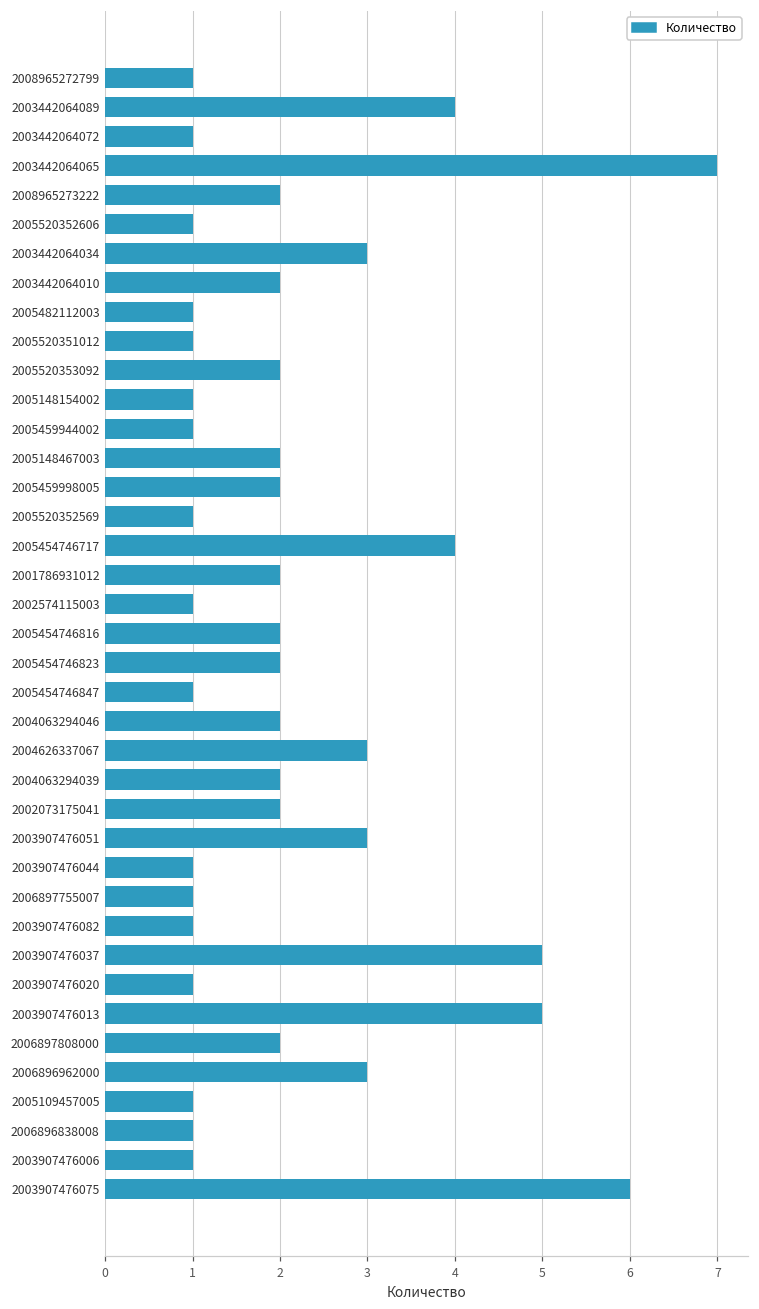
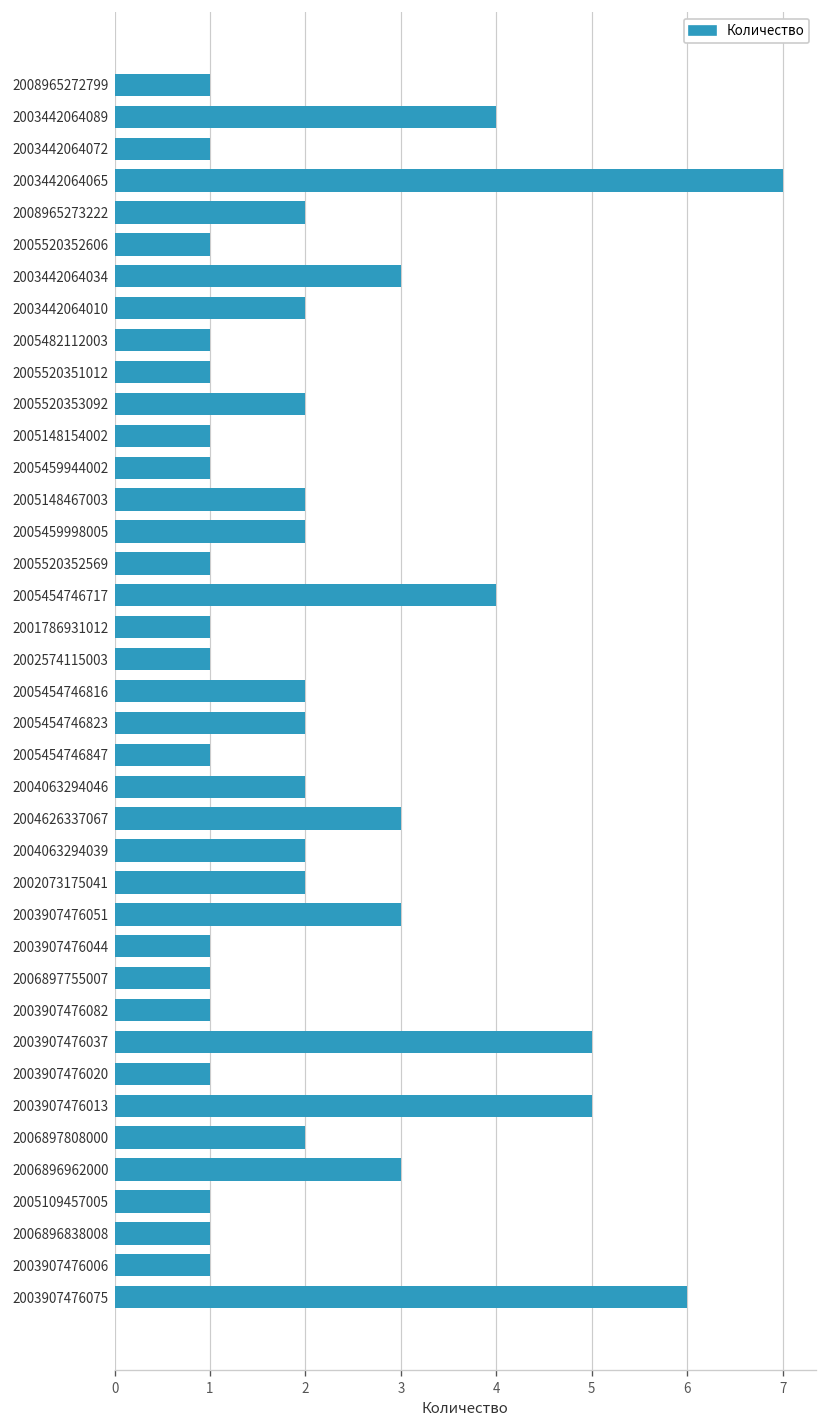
2001786931012: 2 -> 1
